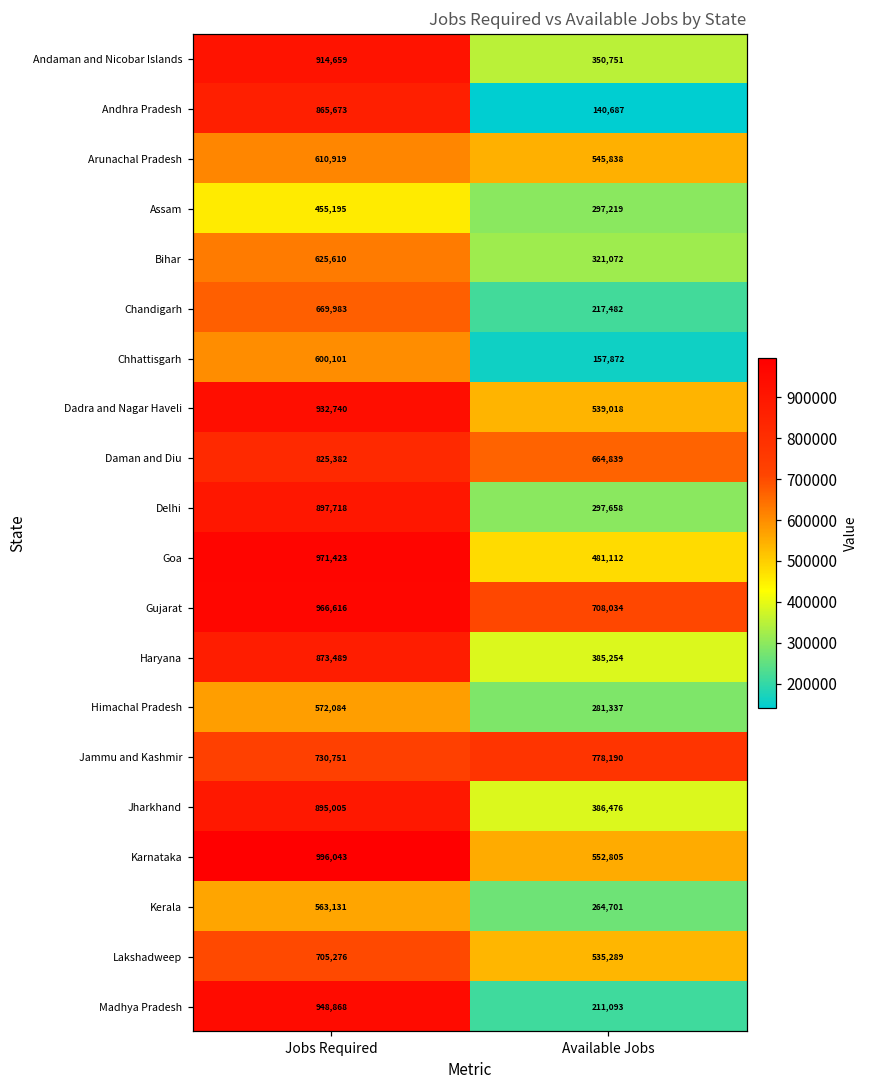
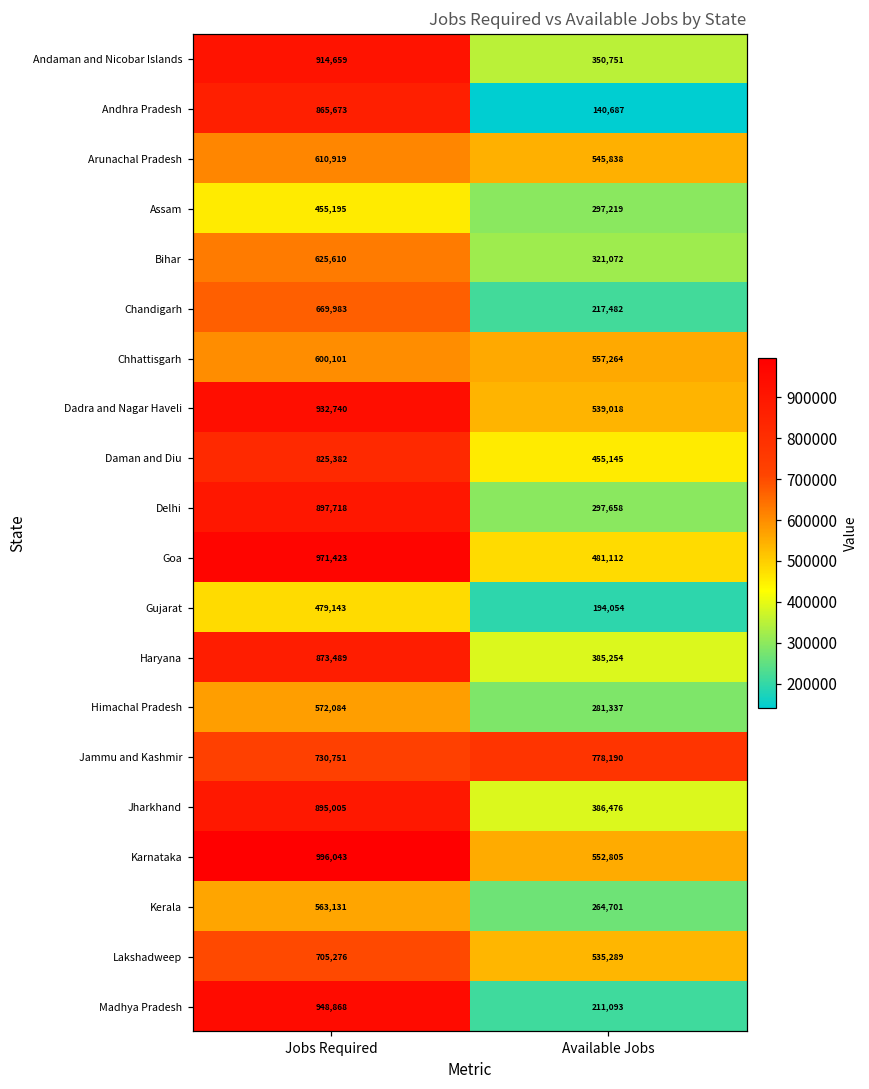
Chhattisgarh, Available Jobs: 157,872 -> 557,264
Daman and Diu, Available Jobs: 664,839 -> 455,145
Gujarat, Jobs Required: 966,616 -> 479,143
Gujarat, Available Jobs: 708,034 -> 194,054
